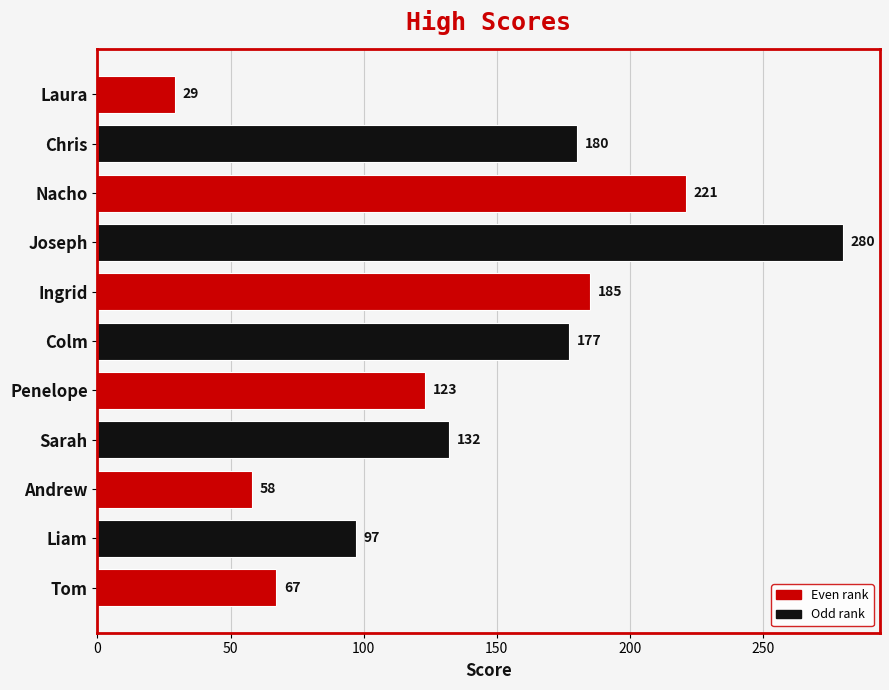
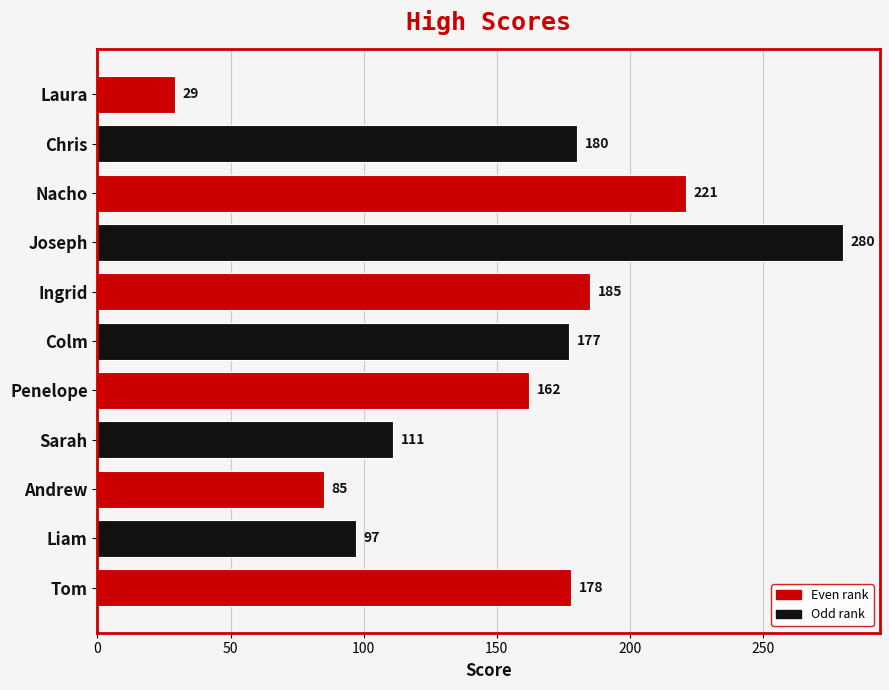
Penelope: 123 -> 162
Sarah: 132 -> 111
Andrew: 58 -> 85
Tom: 67 -> 178
